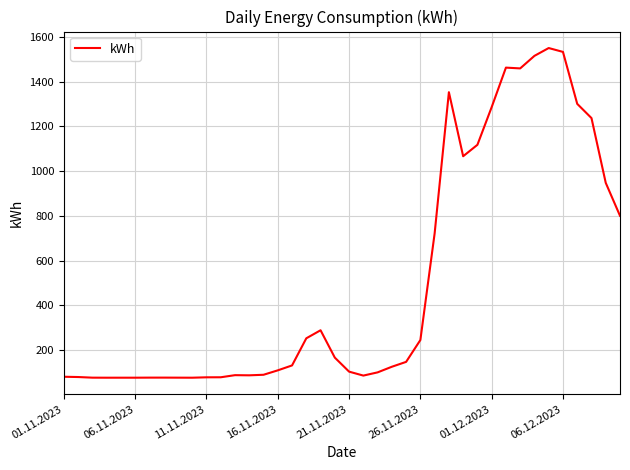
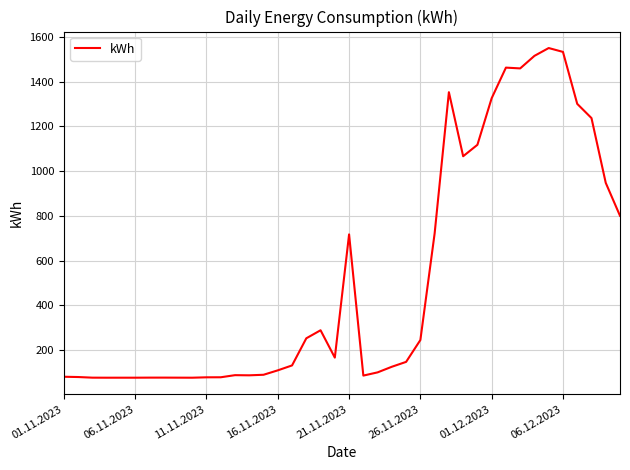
21.11.2023: 100 -> 720
01.12.2023: 1290 -> 1330
